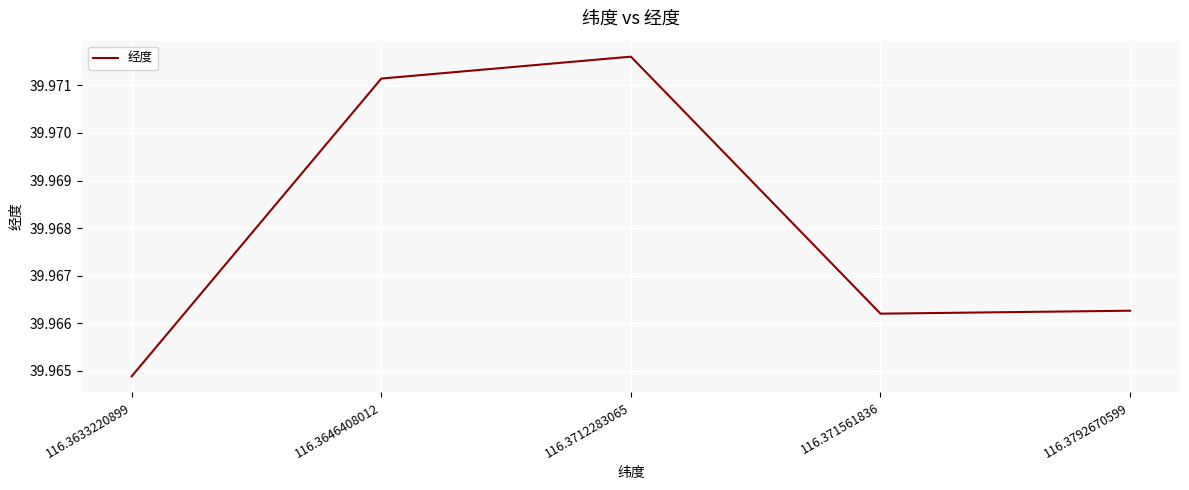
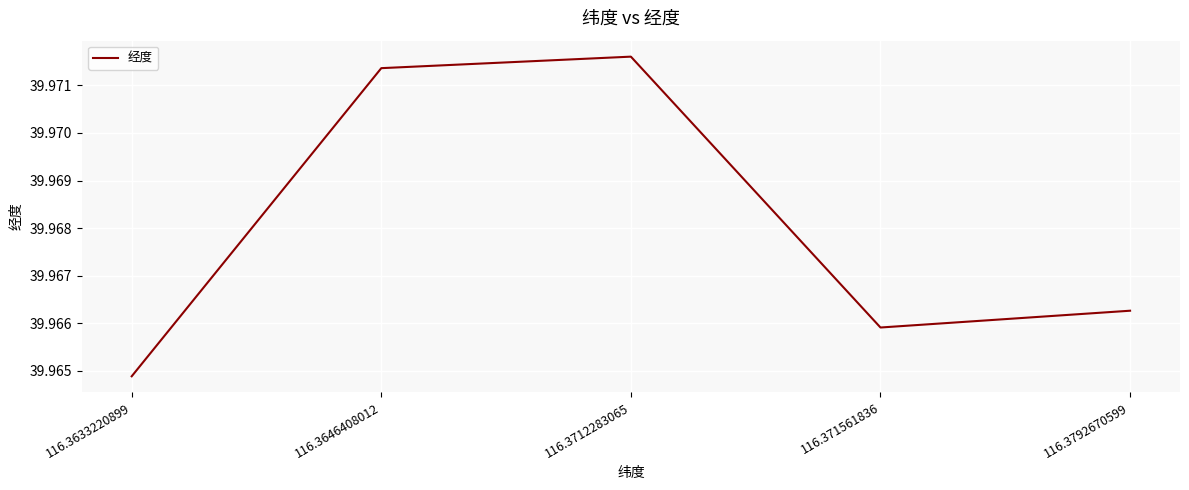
116.3646408012: 39.9711 -> 39.9714
116.371561836: 39.9662 -> 39.9659
